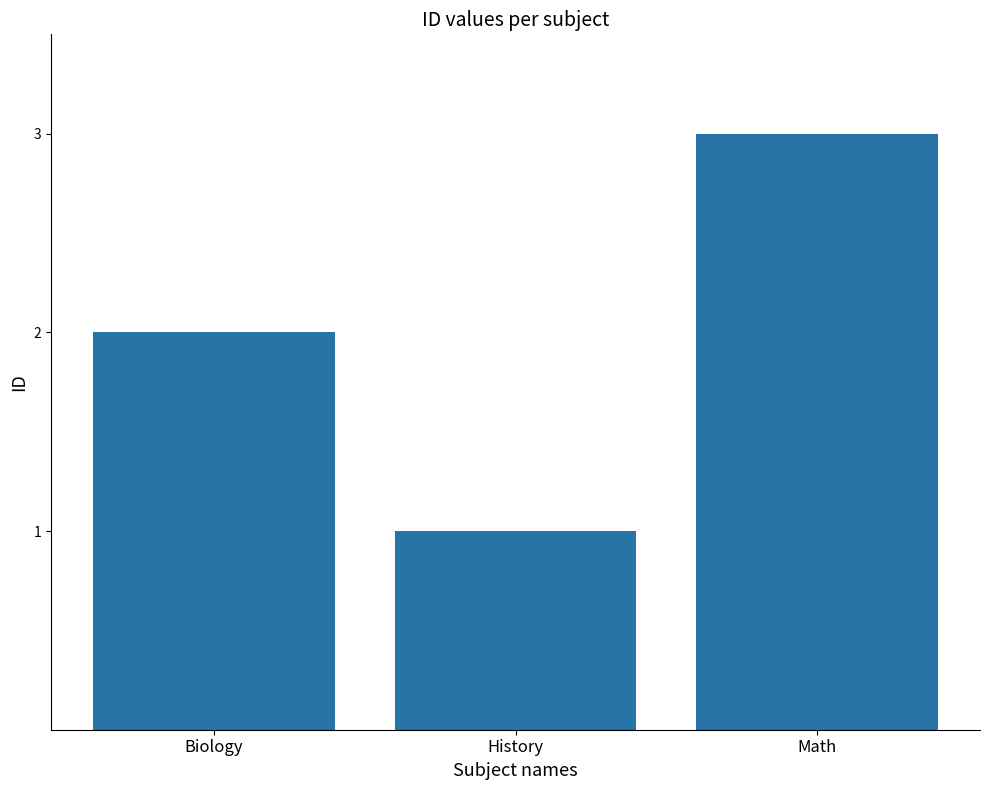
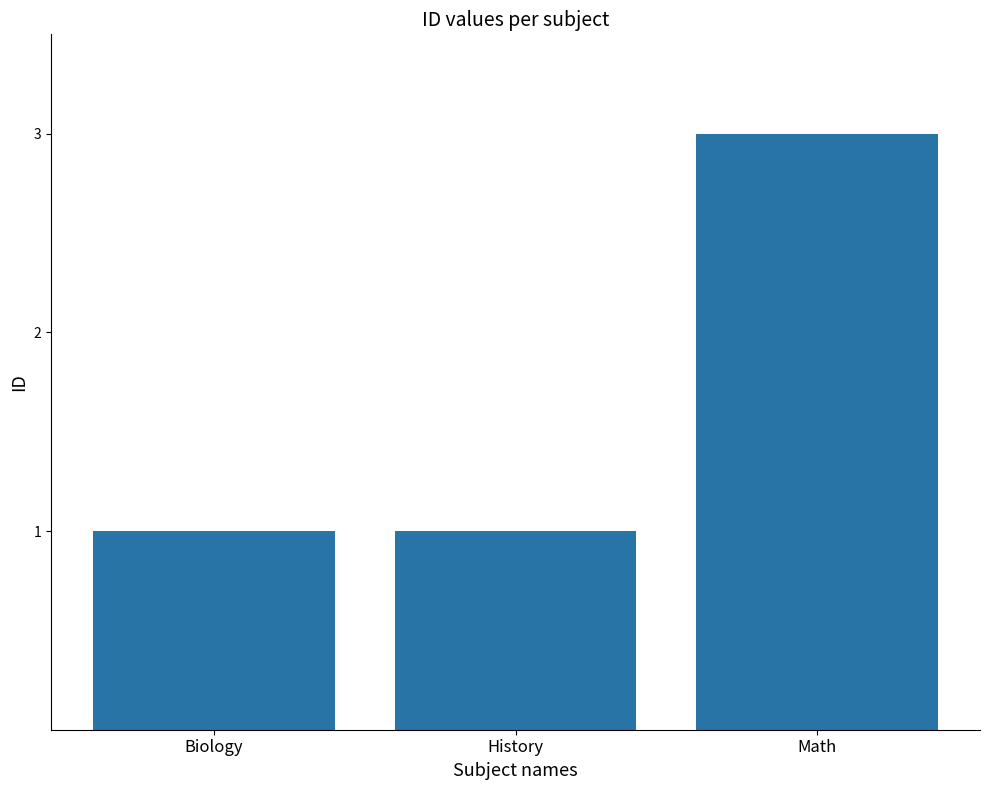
Biology: 2 -> 1
